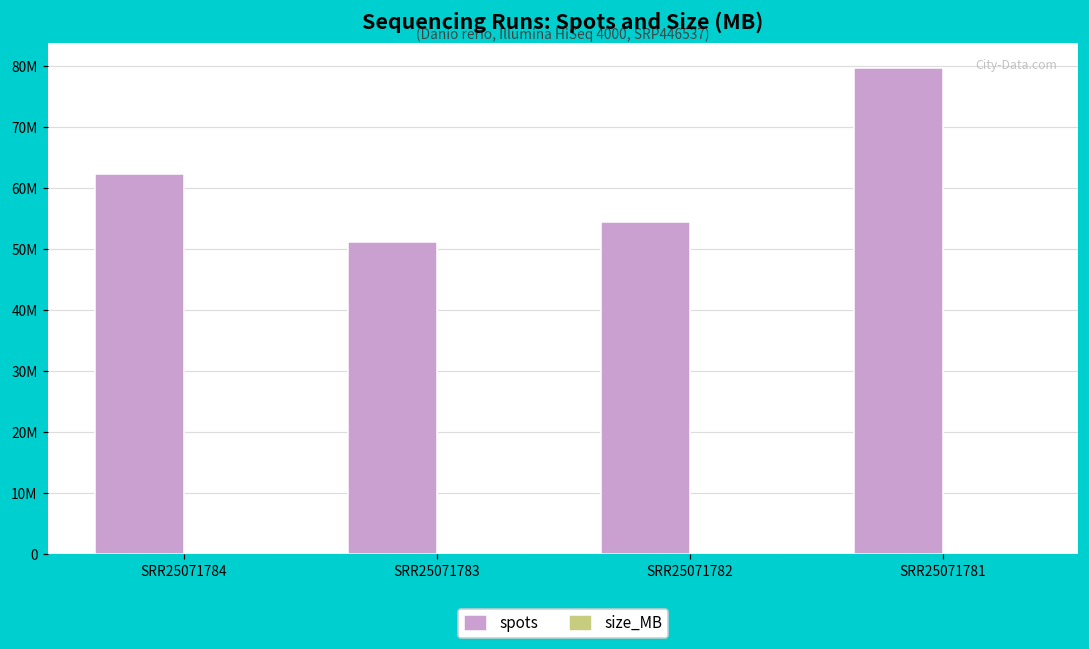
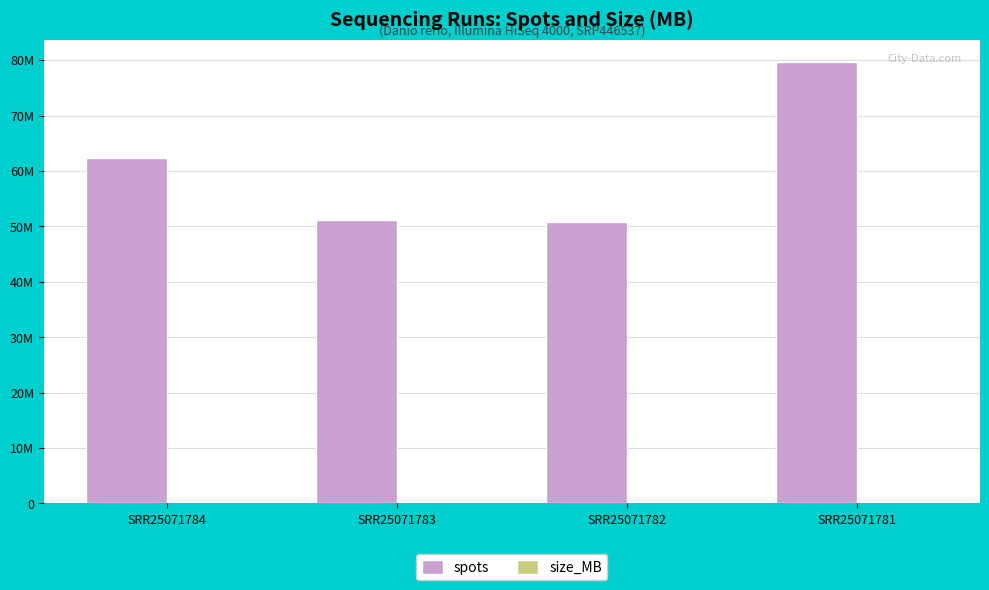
spots, SRR25071782: 54000000 -> 51000000
